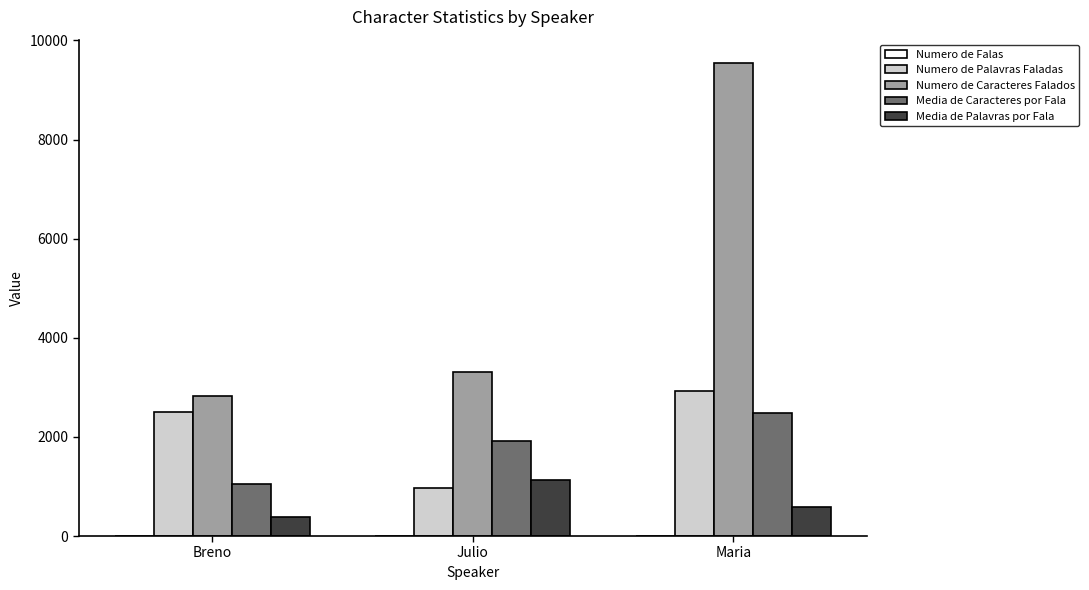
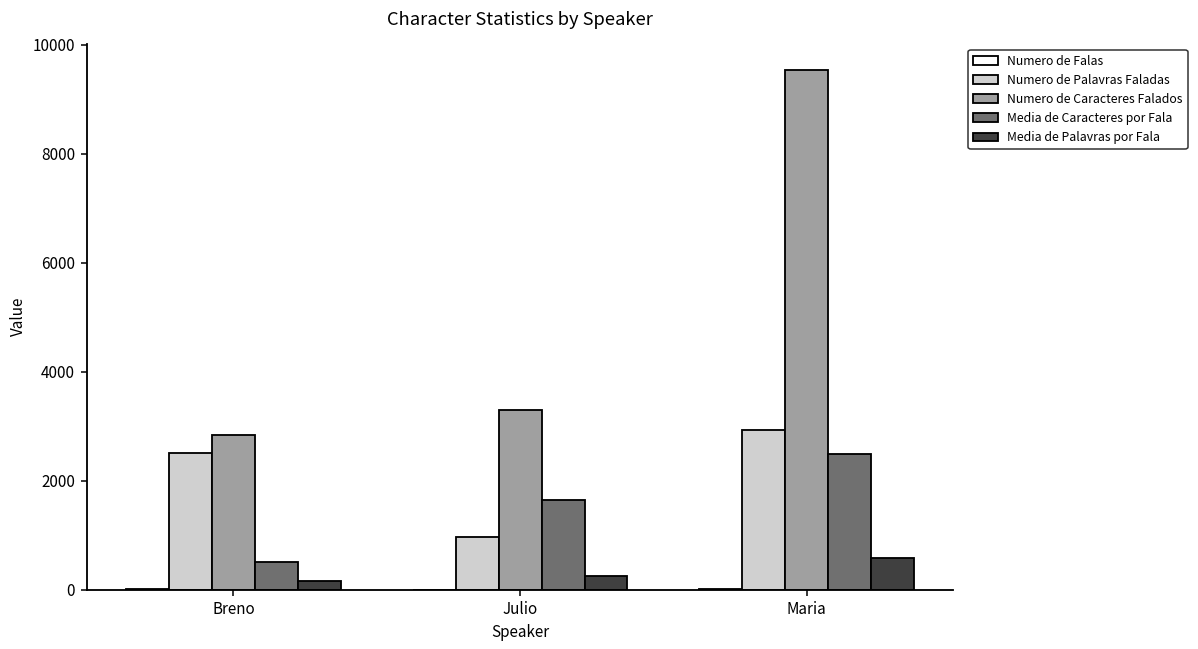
Media de Caracteres por Fala, Breno: 1000 -> 500
Media de Palavras por Fala, Breno: 400 -> 200
Media de Caracteres por Fala, Julio: 1900 -> 1700
Media de Palavras por Fala, Julio: 1100 -> 300
